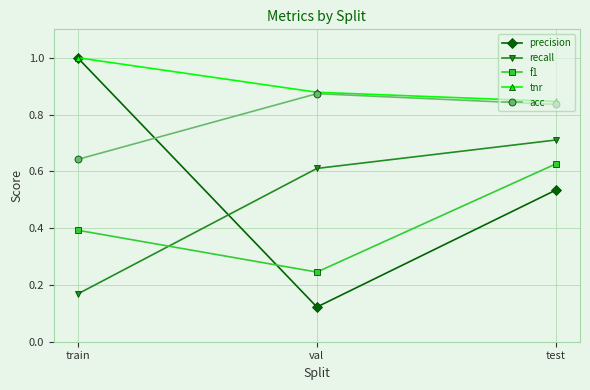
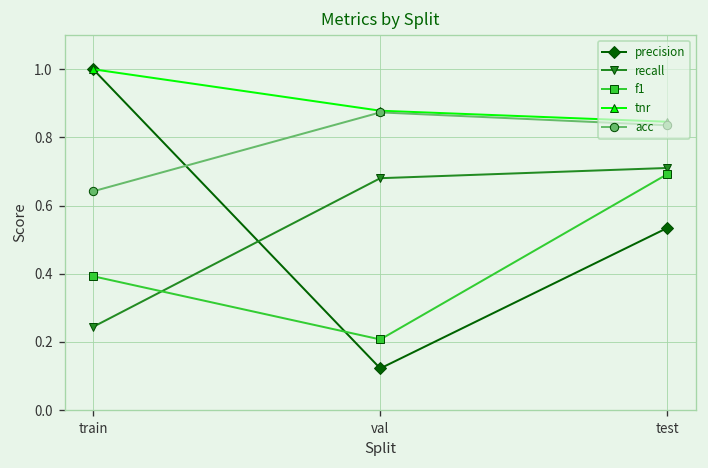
recall, train: 0.17 -> 0.24
recall, val: 0.61 -> 0.68
f1, val: 0.25 -> 0.21
f1, test: 0.63 -> 0.69
